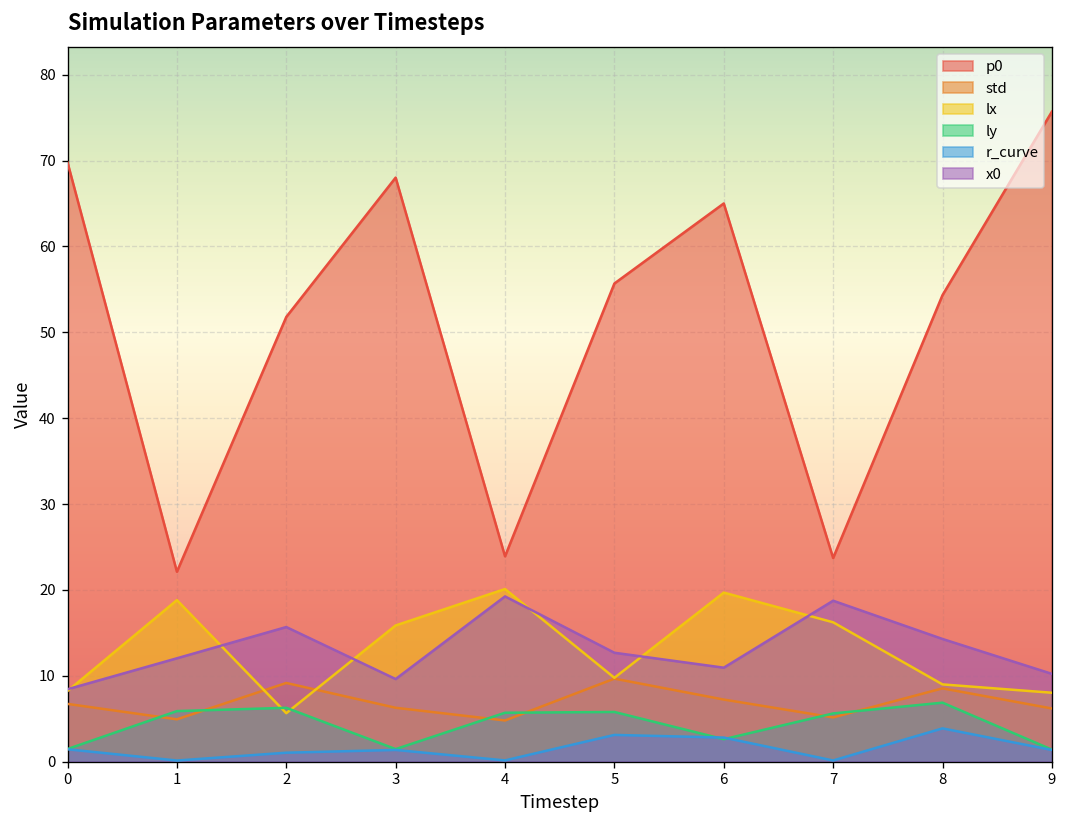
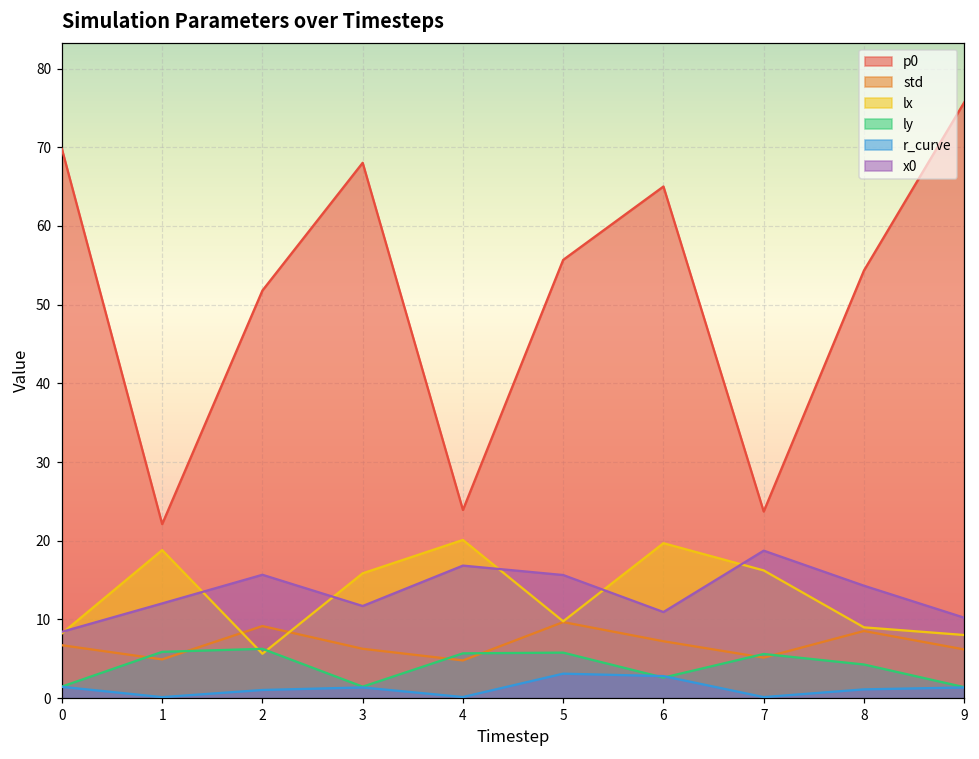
x0, 3: 10 -> 12
x0, 4: 19 -> 17
x0, 5: 13 -> 16
ly, 8: 7 -> 4
r_curve, 8: 4 -> 1
